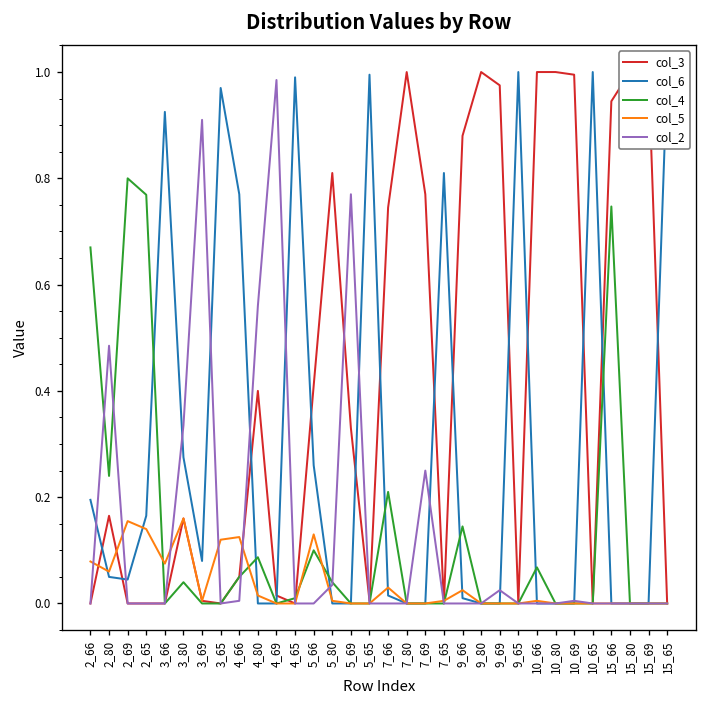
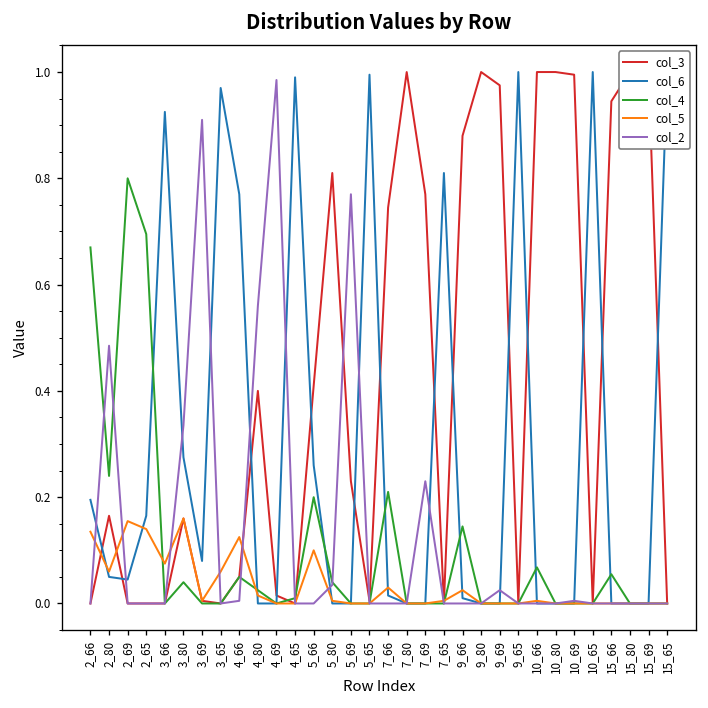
col_5, 2_66: 0.08 -> 0.14
col_4, 2_65: 0.77 -> 0.70
col_5, 3_65: 0.12 -> 0.06
col_4, 4_80: 0.09 -> 0.03
col_4, 5_66: 0.1 -> 0.2
col_5, 5_66: 0.13 -> 0.10
col_3, 5_69: 0.33 -> 0.23
col_2, 7_69: 0.25 -> 0.23
col_4, 15_66: 0.75 -> 0.06
